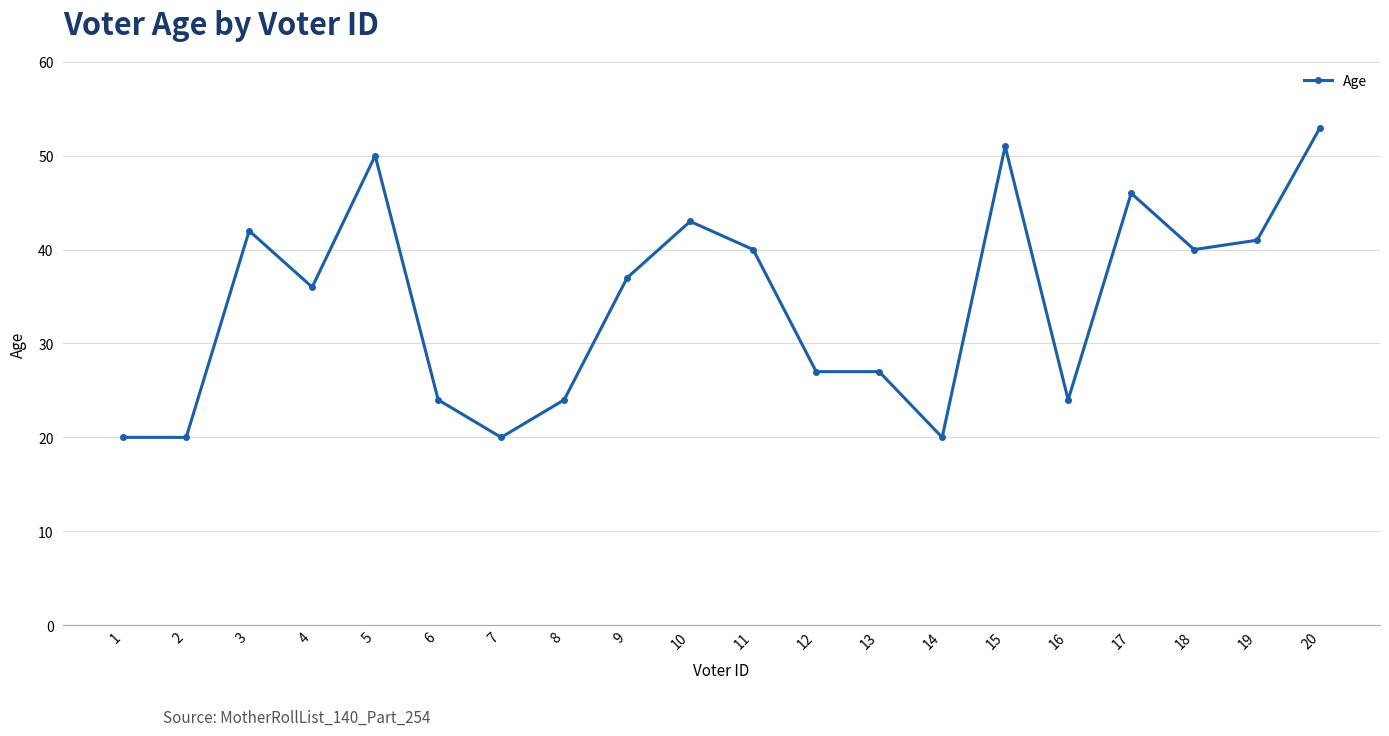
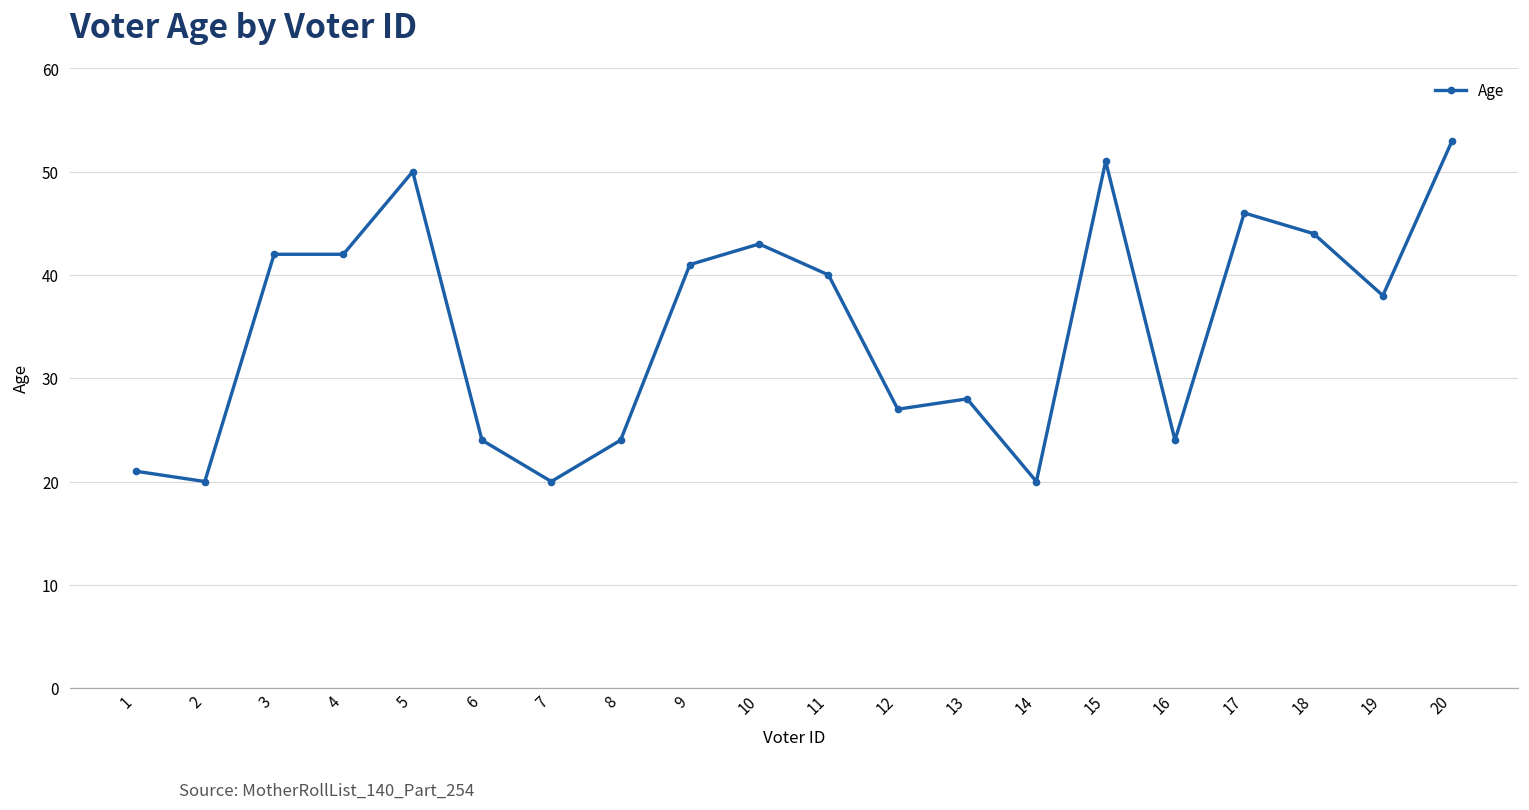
1: 20 -> 21
4: 36 -> 42
9: 37 -> 41
13: 27 -> 28
18: 40 -> 44
19: 41 -> 38
